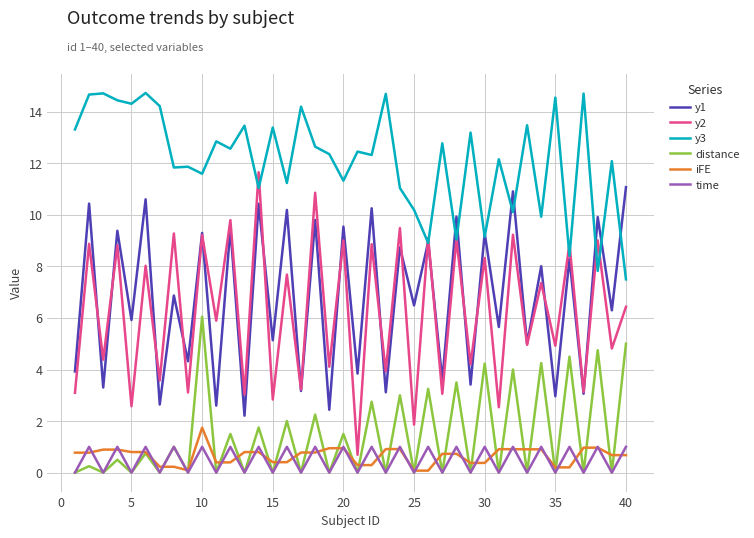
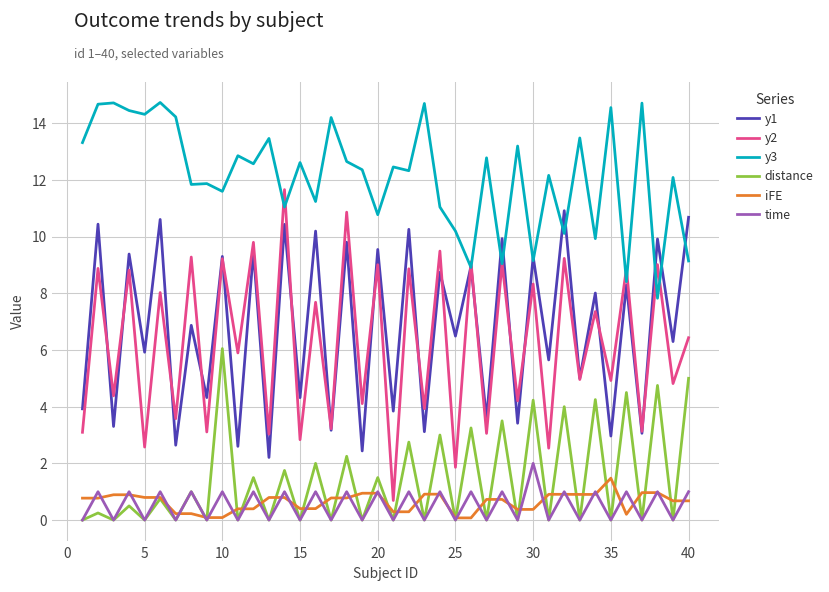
iFE, 10: 1.7 -> 0.1
y1, 15: 5.1 -> 4.3
y3, 15: 13.4 -> 12.6
y3, 20: 11.3 -> 10.8
time, 30: 1 -> 2
iFE, 35: 0.2 -> 1.5
y1, 40: 11.1 -> 10.7
y3, 40: 7.5 -> 9.1
